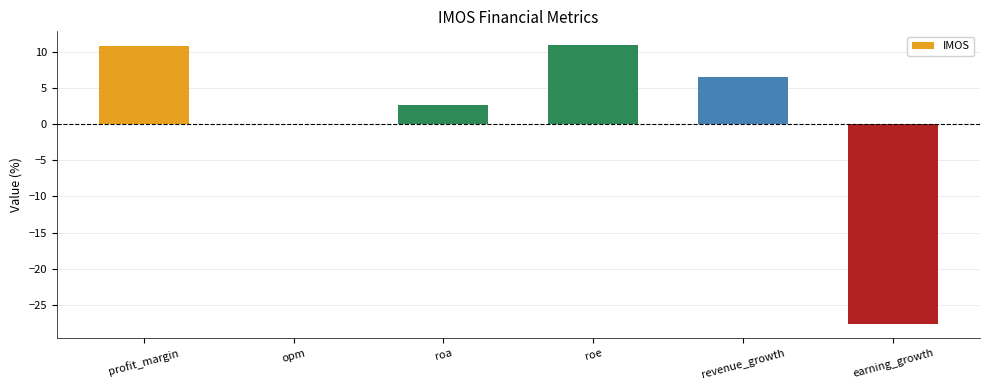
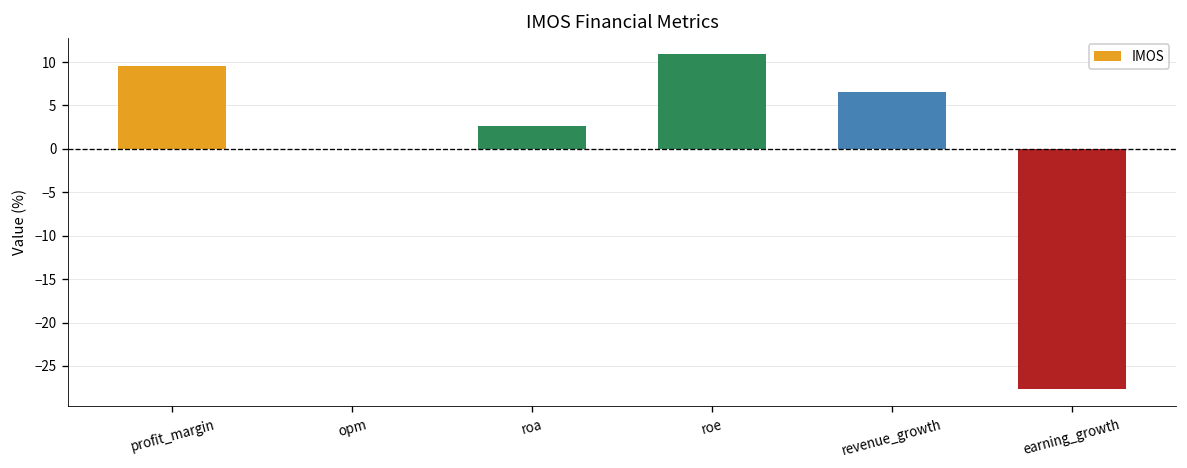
profit_margin: 11 -> 10
